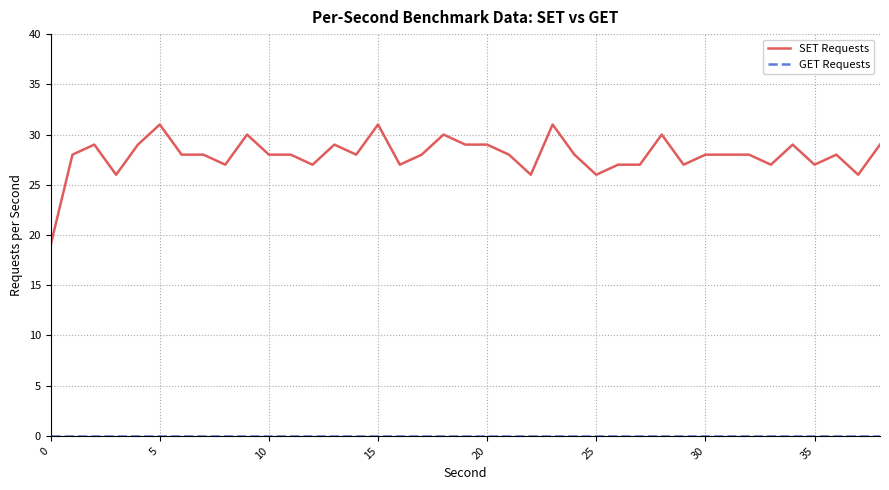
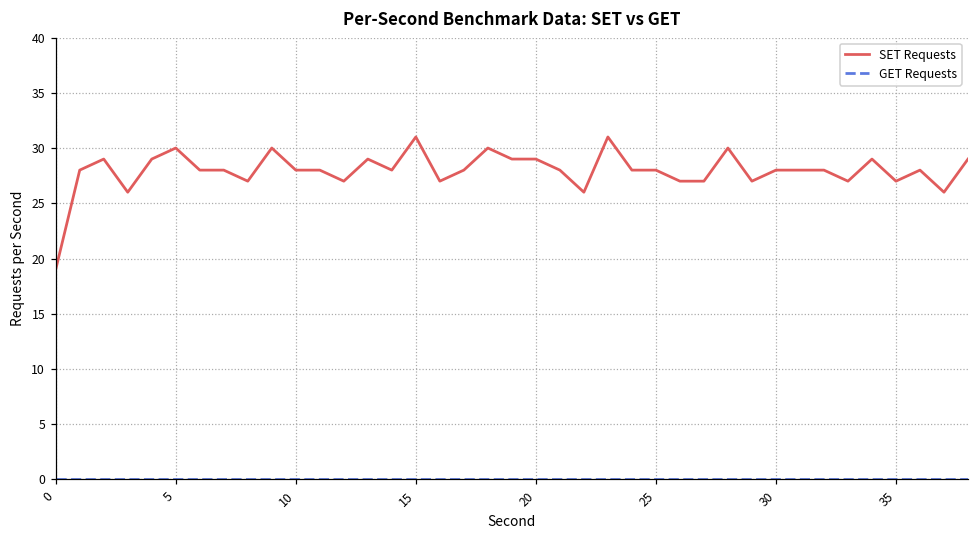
SET Requests, 5: 31 -> 30
SET Requests, 25: 26 -> 28
